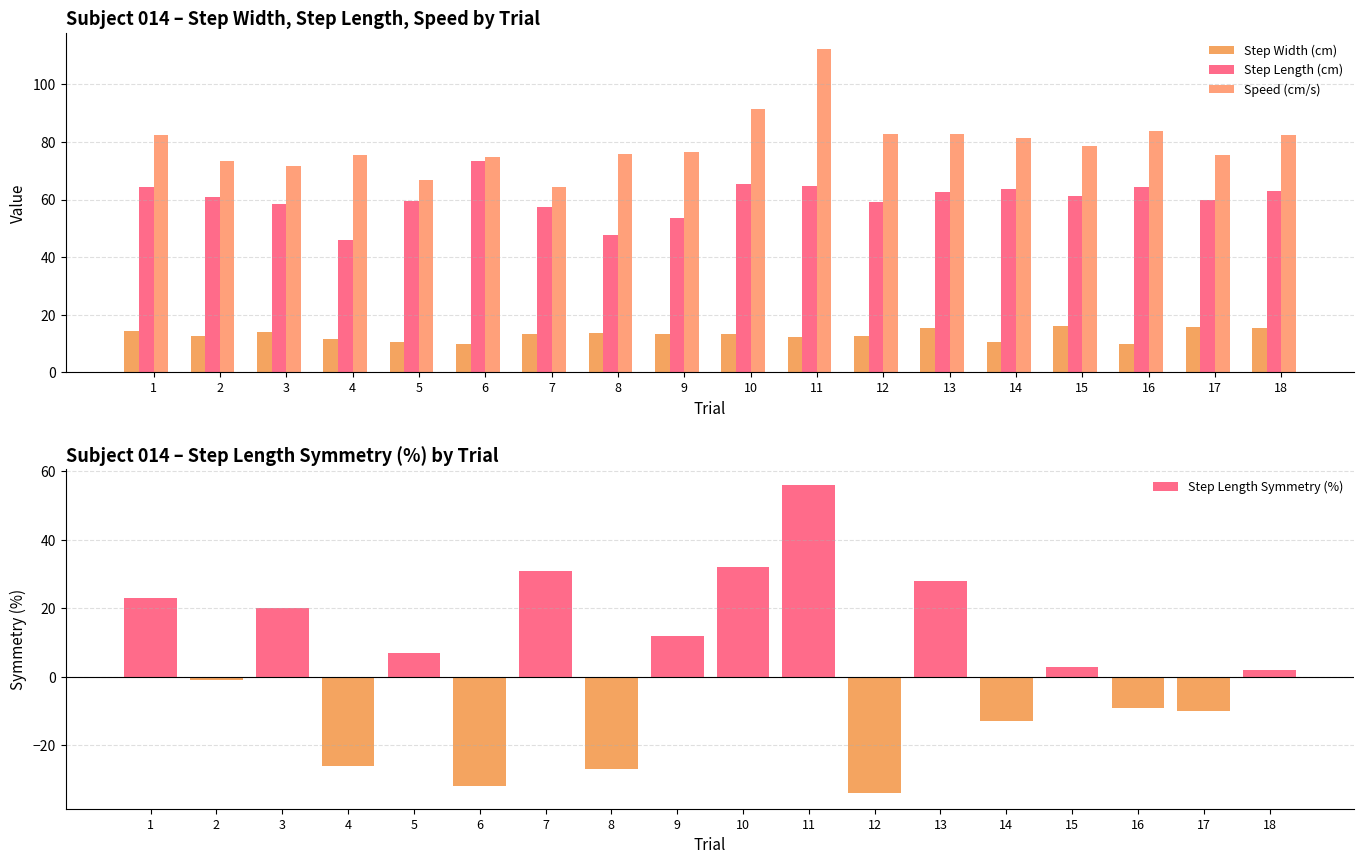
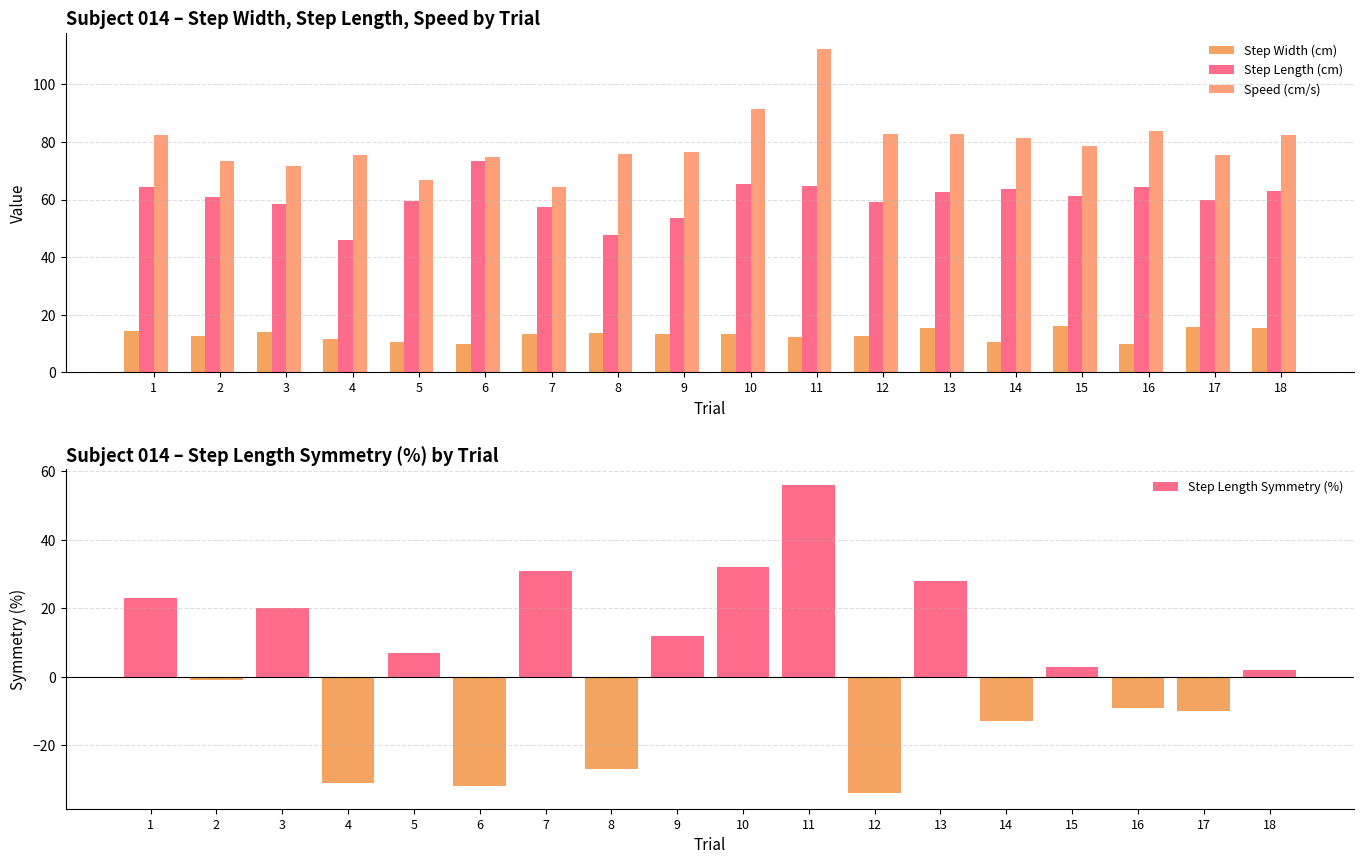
Subject 014 – Step Length Symmetry (%) by Trial, 4: -26 -> -31
